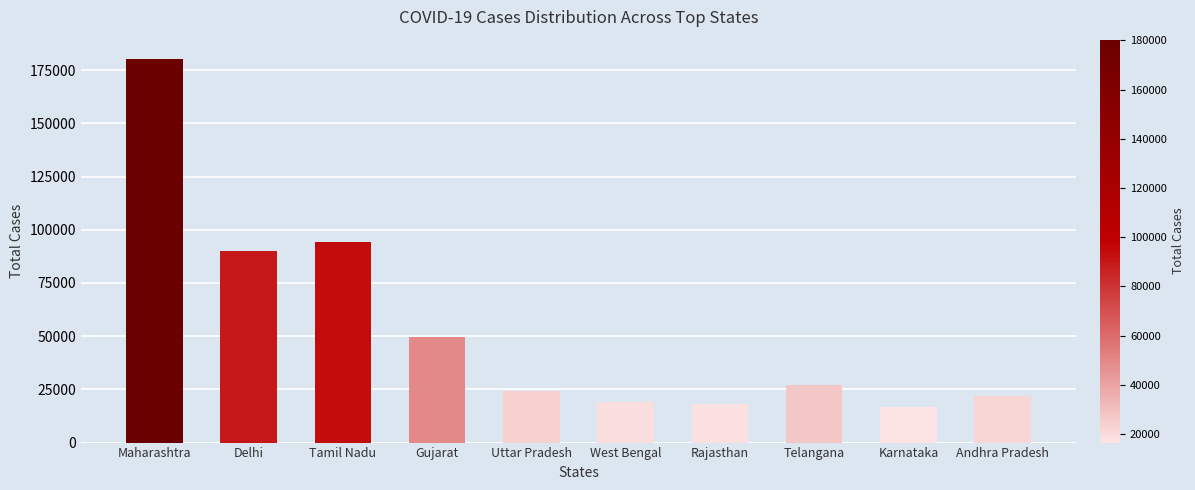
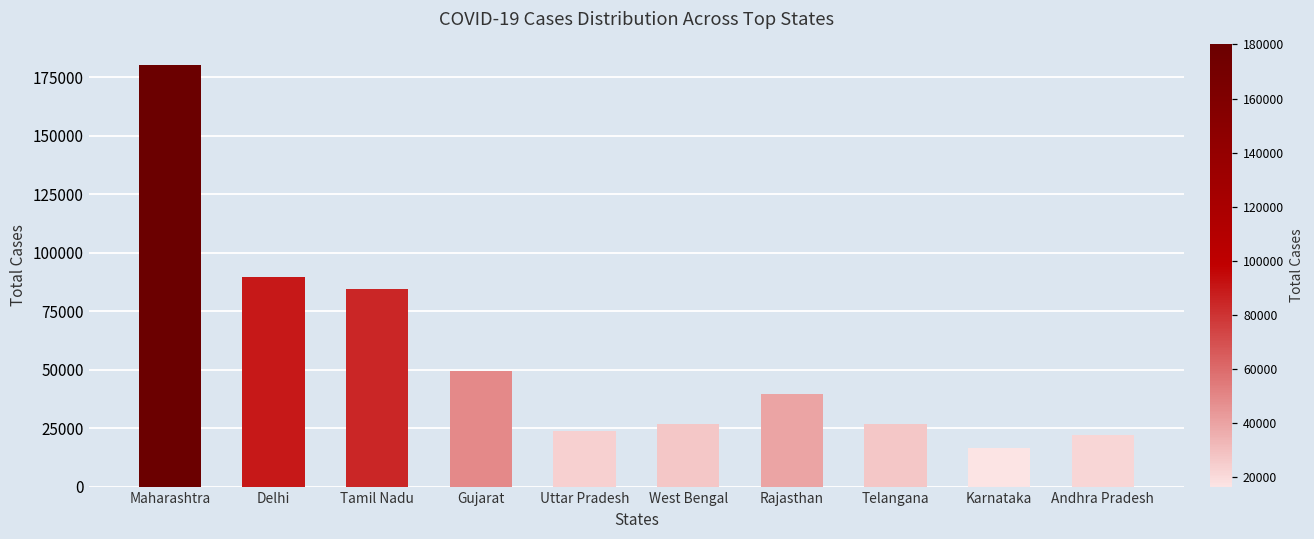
Tamil Nadu: 94000 -> 85000
West Bengal: 19000 -> 27000
Rajasthan: 18000 -> 40000
